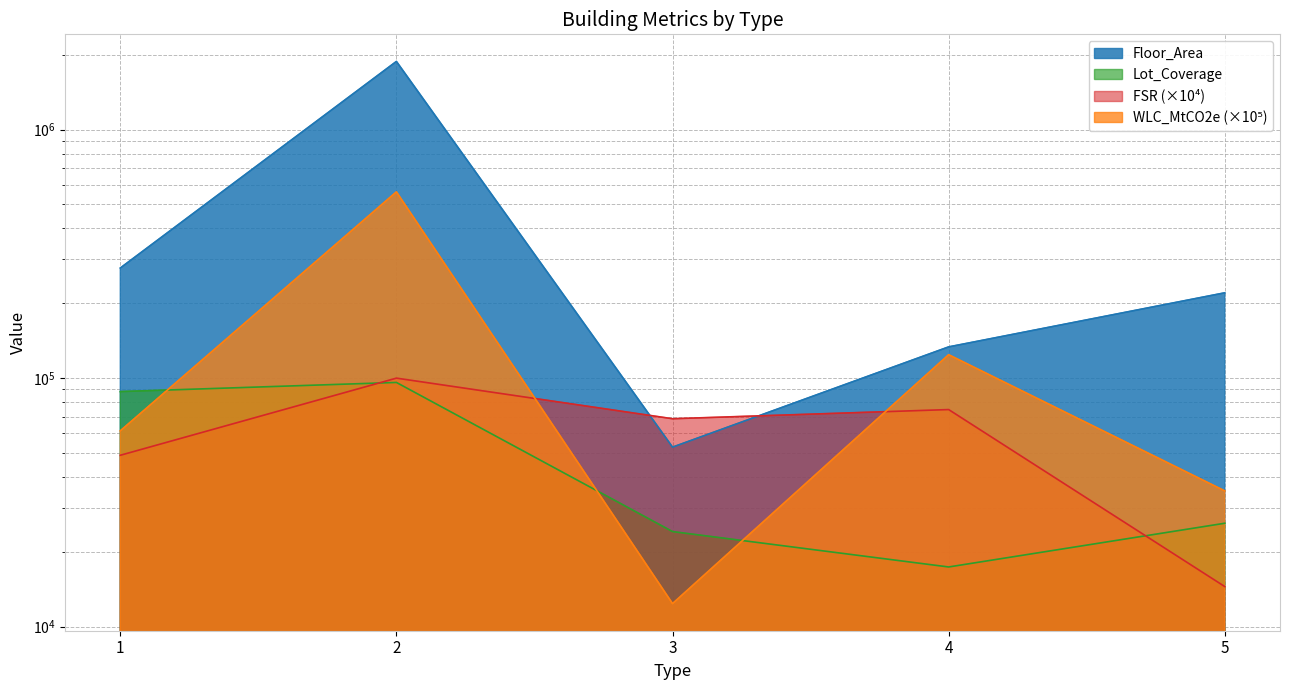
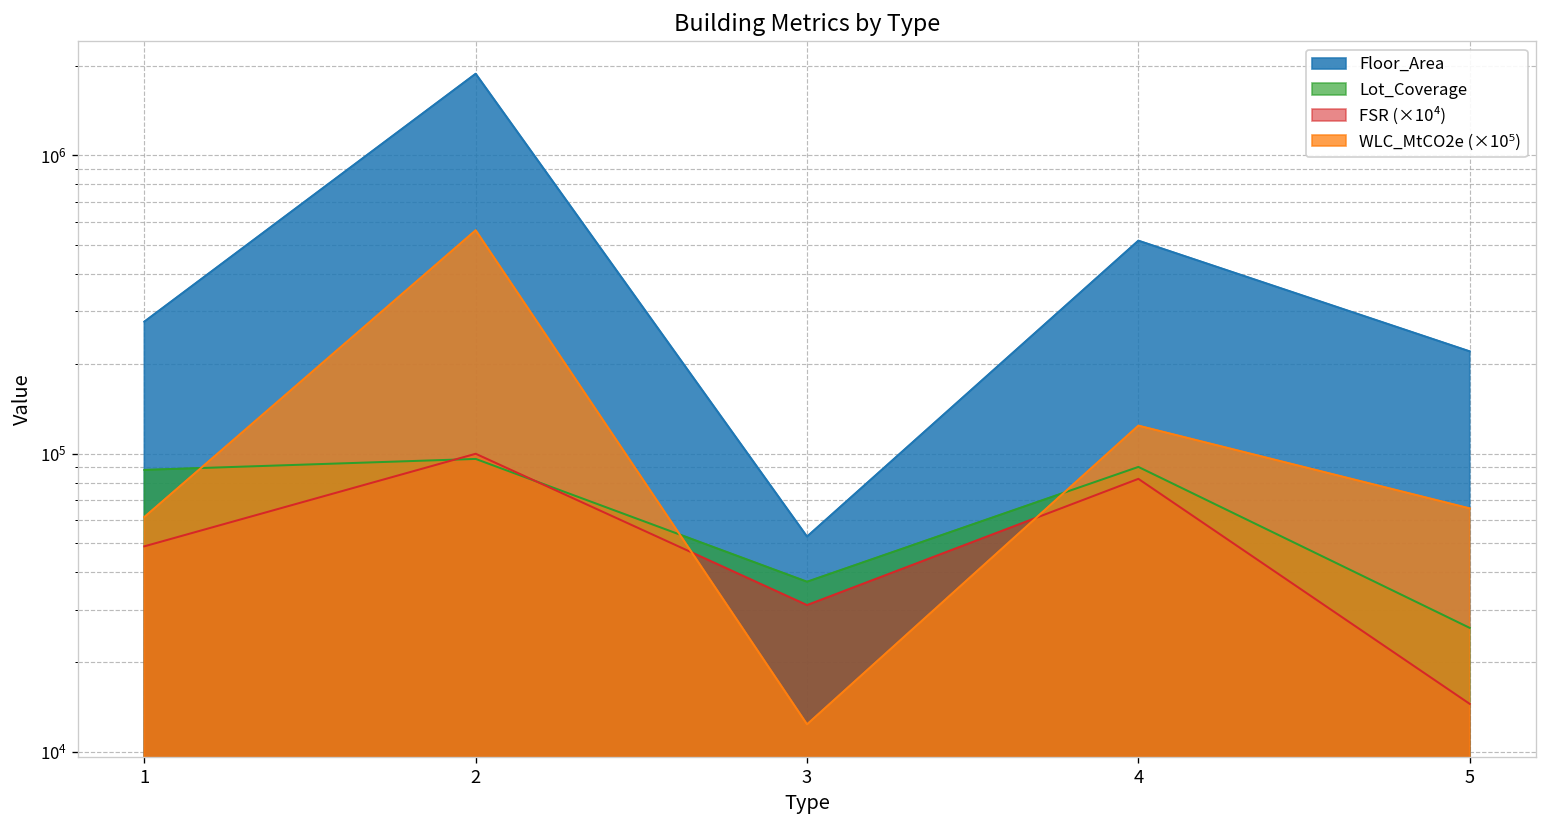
Lot_Coverage, 3: 24000 -> 37000
FSR (×10⁴), 3: 69000 -> 31000
Floor_Area, 4: 130000 -> 520000
Lot_Coverage, 4: 17000 -> 90000
FSR (×10⁴), 4: 75000 -> 82000
WLC_MtCO2e (×10⁵), 5: 35000 -> 66000
